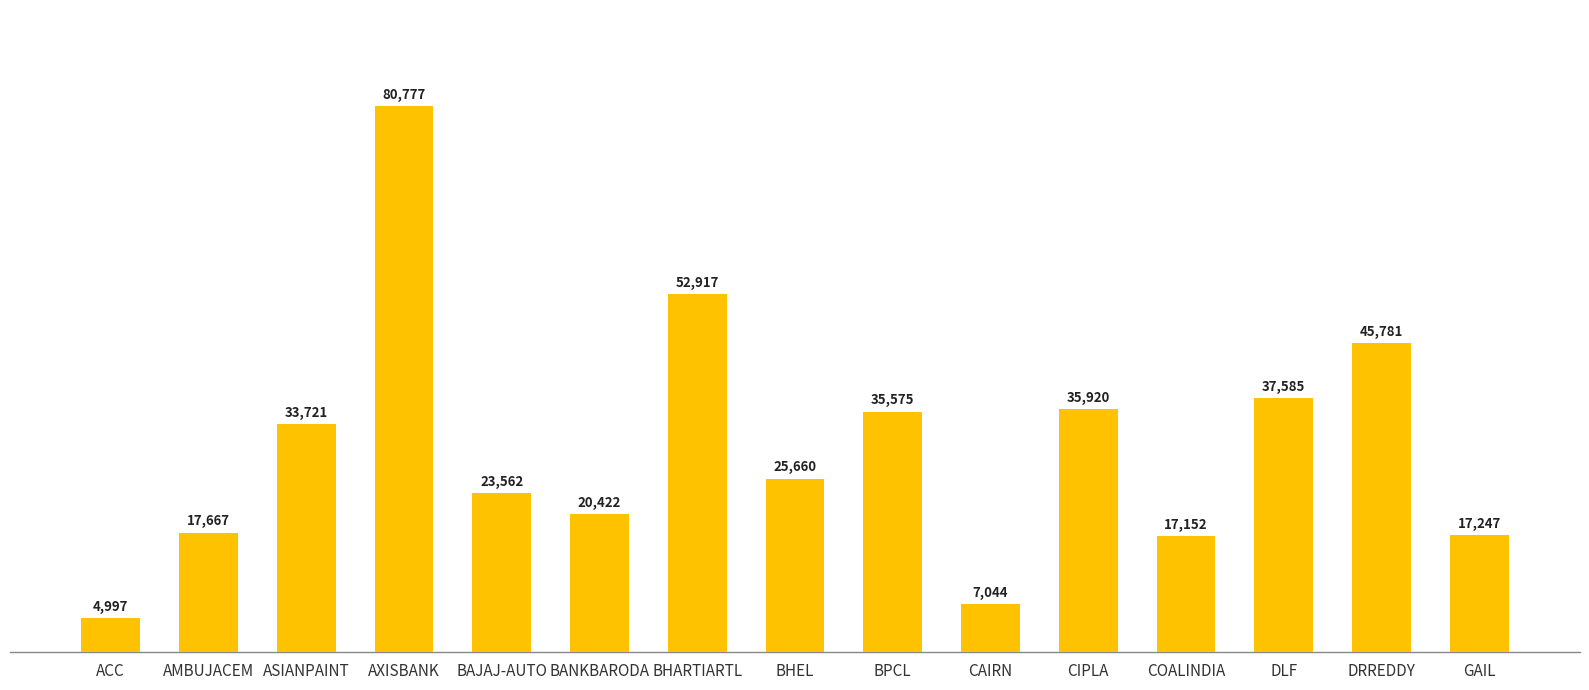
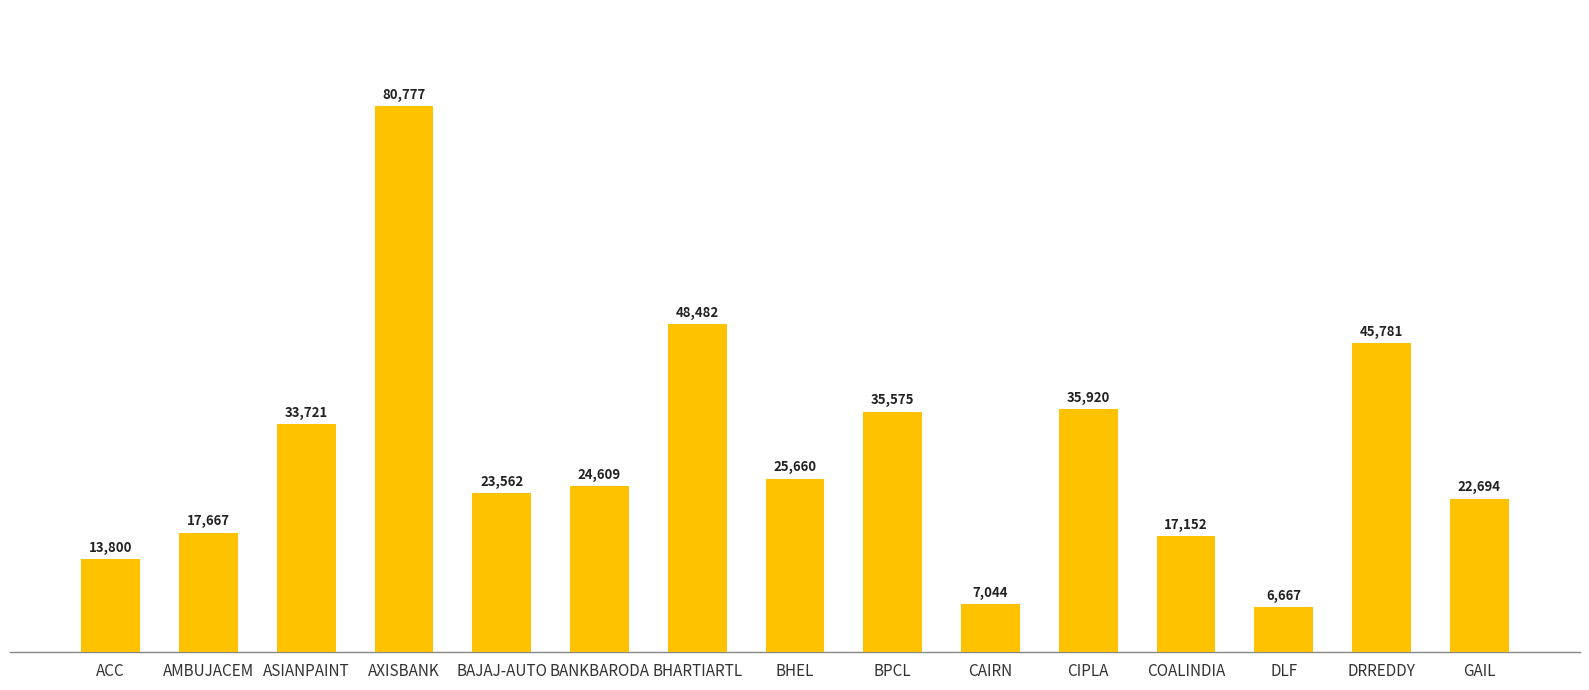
ACC: 4,997 -> 13,800
BANKBARODA: 20,422 -> 24,609
BHARTIARTL: 52,917 -> 48,482
DLF: 37,585 -> 6,667
GAIL: 17,247 -> 22,694
